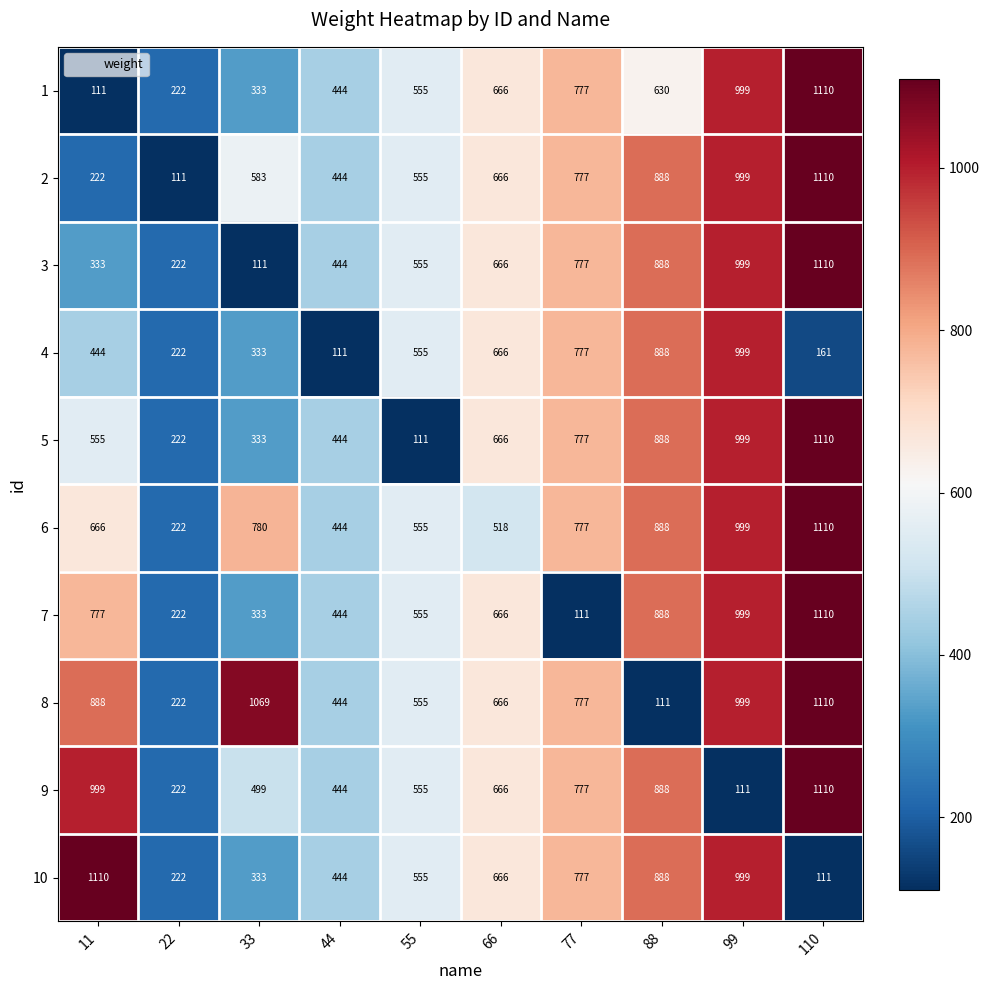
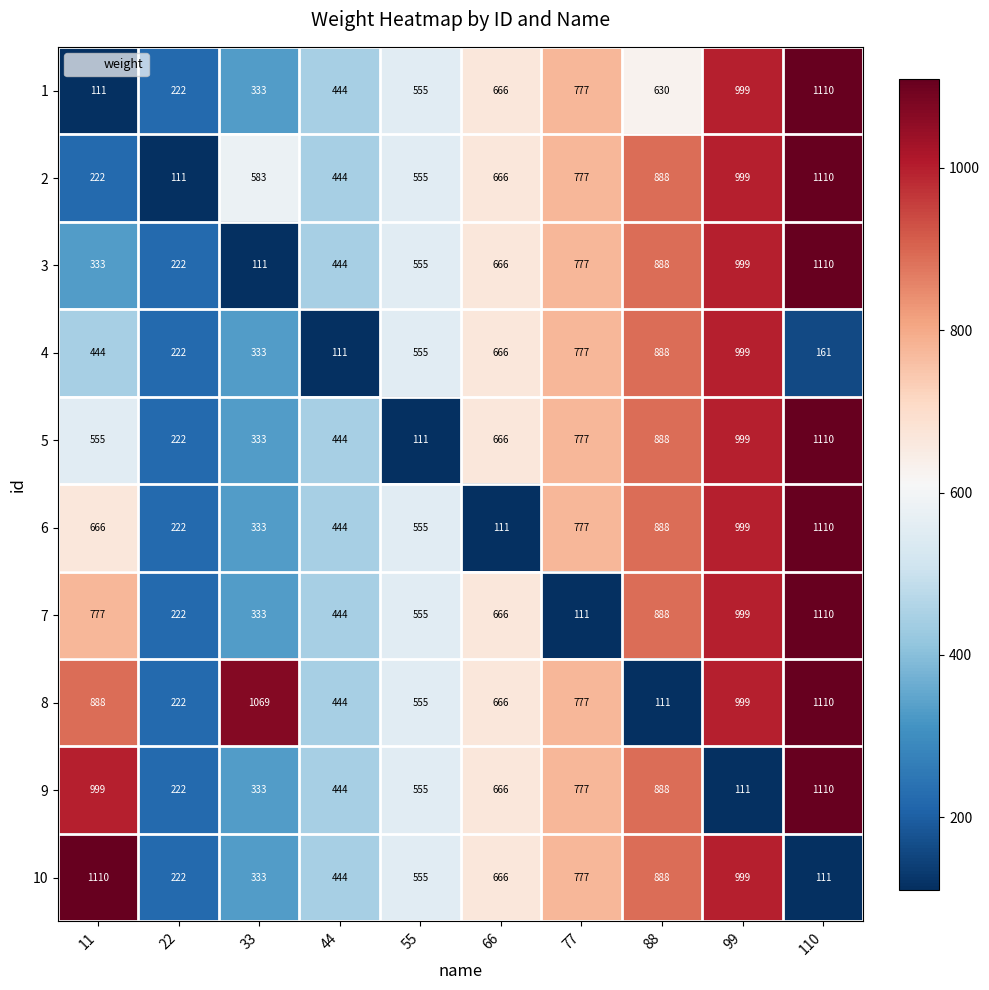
6, 33: 780 -> 333
6, 66: 518 -> 111
9, 33: 499 -> 333
